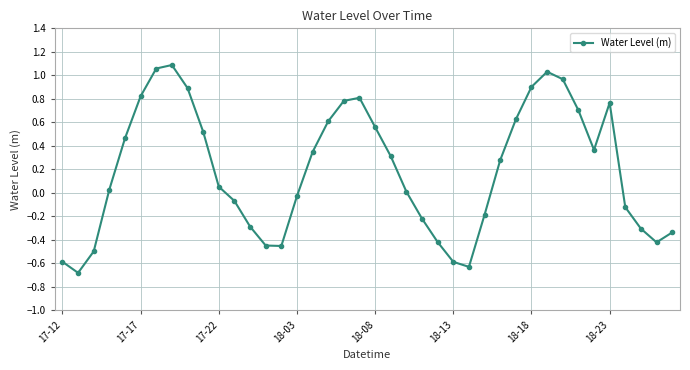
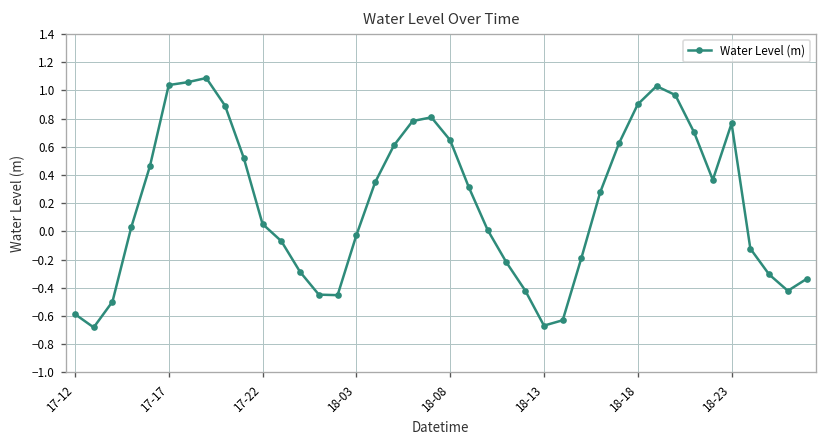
17-17: 0.82 -> 1.04
18-08: 0.56 -> 0.65
18-13: -0.59 -> -0.67
